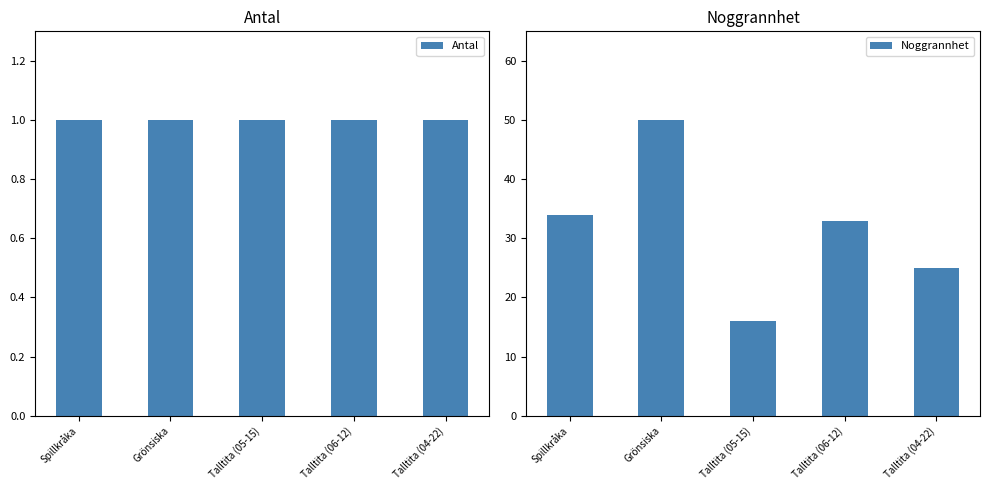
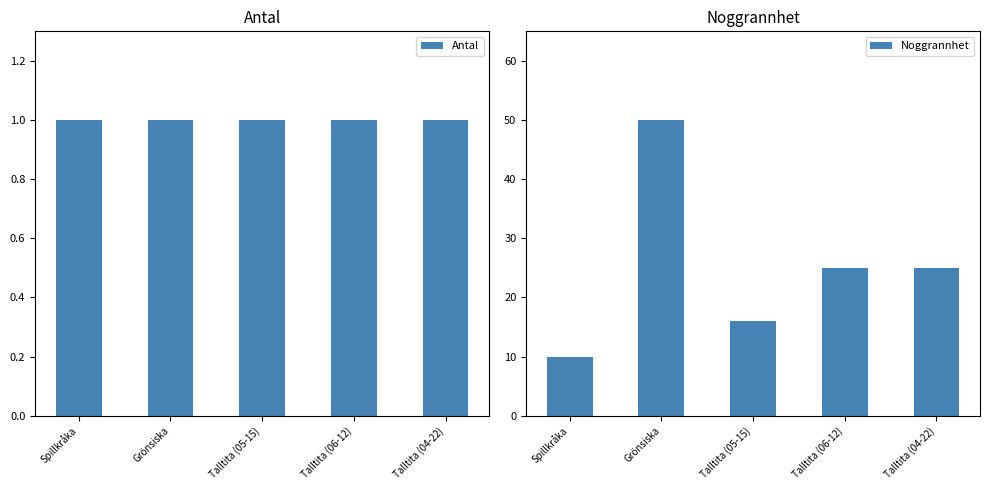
Noggrannhet, Spillkråka: 34 -> 10
Noggrannhet, Talltita (06-12): 33 -> 25
